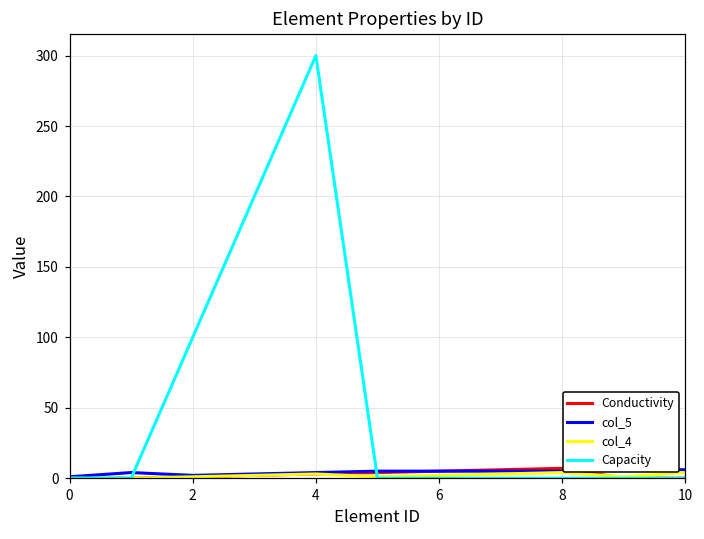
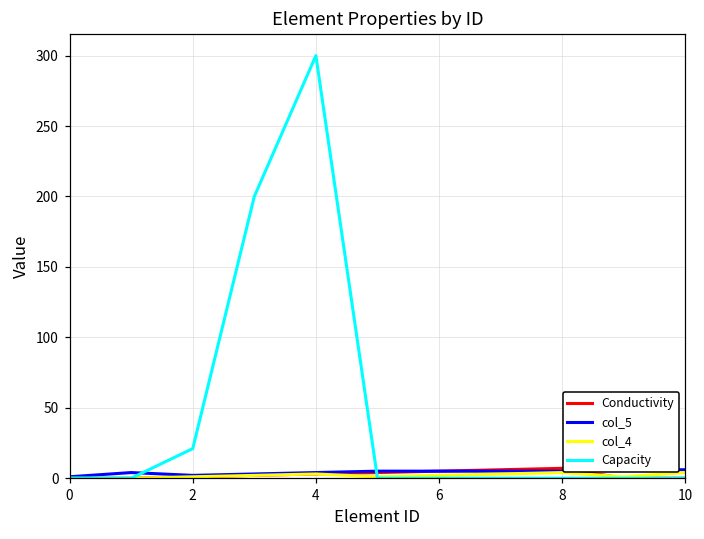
Capacity, 2: 100 -> 21
